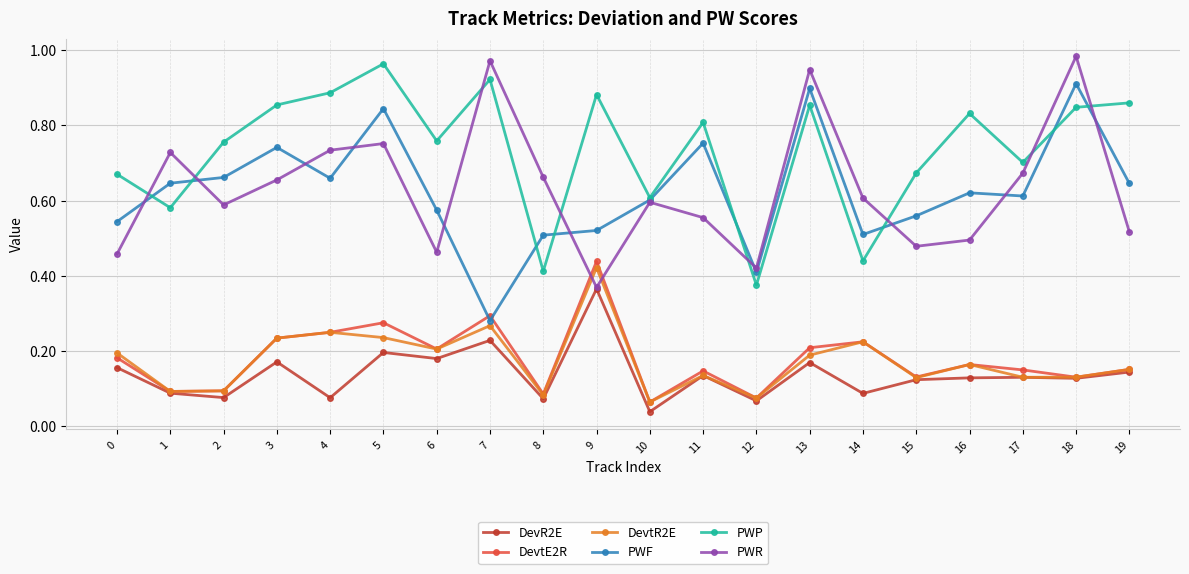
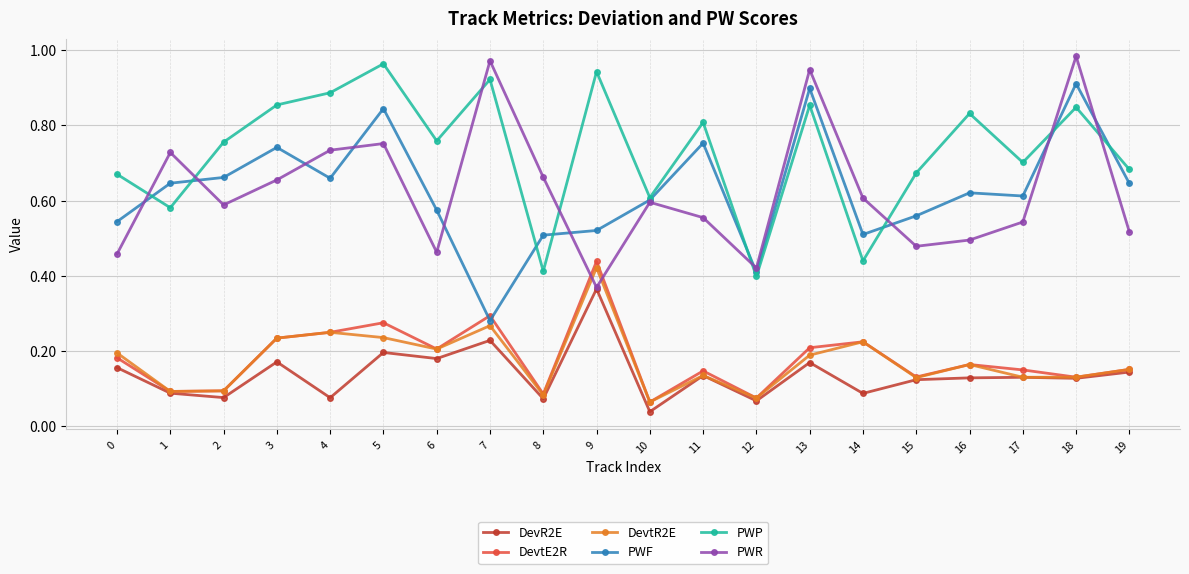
PWP, 9: 0.88 -> 0.94
PWP, 12: 0.38 -> 0.40
PWR, 17: 0.67 -> 0.54
PWP, 19: 0.86 -> 0.68
